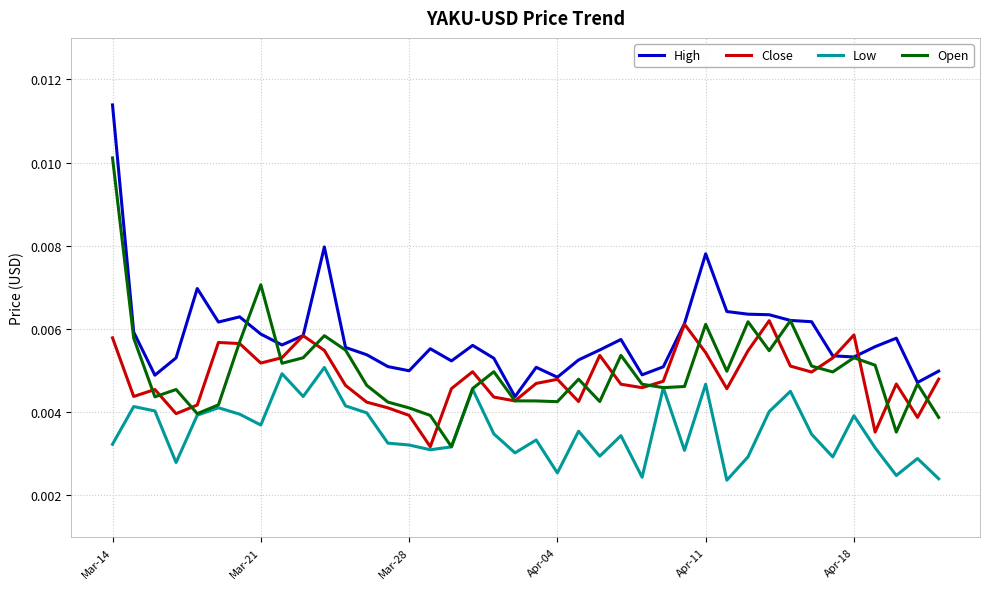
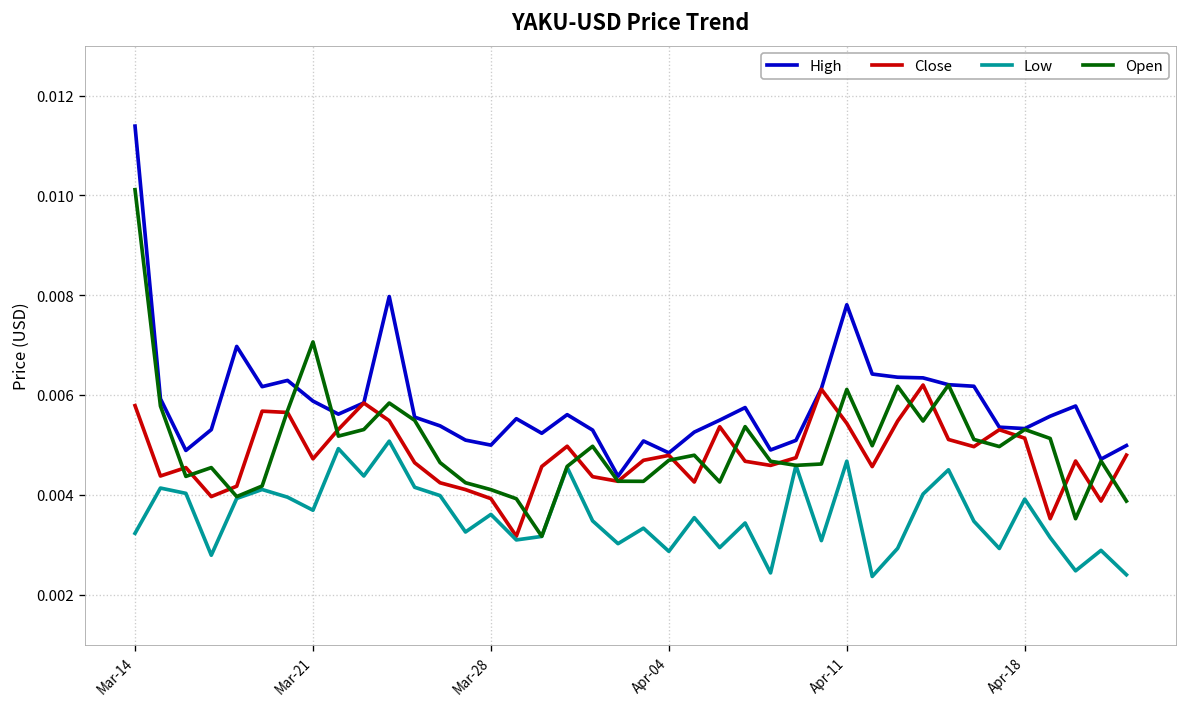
Close, Mar-21: 0.0052 -> 0.0047
Low, Mar-28: 0.0032 -> 0.0036
Low, Apr-04: 0.0025 -> 0.0029
Open, Apr-04: 0.0043 -> 0.0047
Close, Apr-18: 0.0059 -> 0.0051
